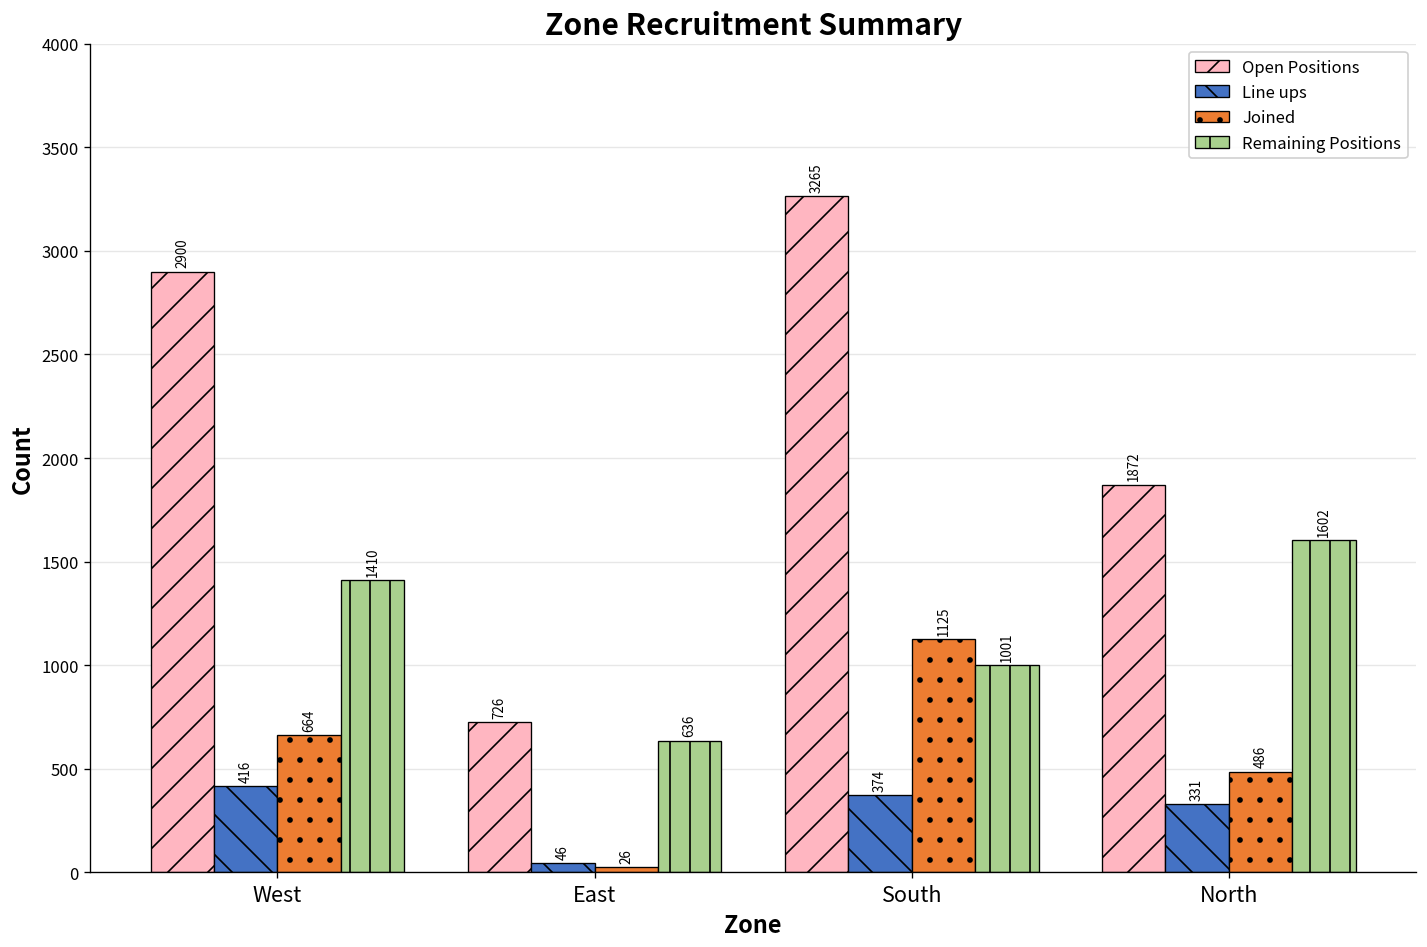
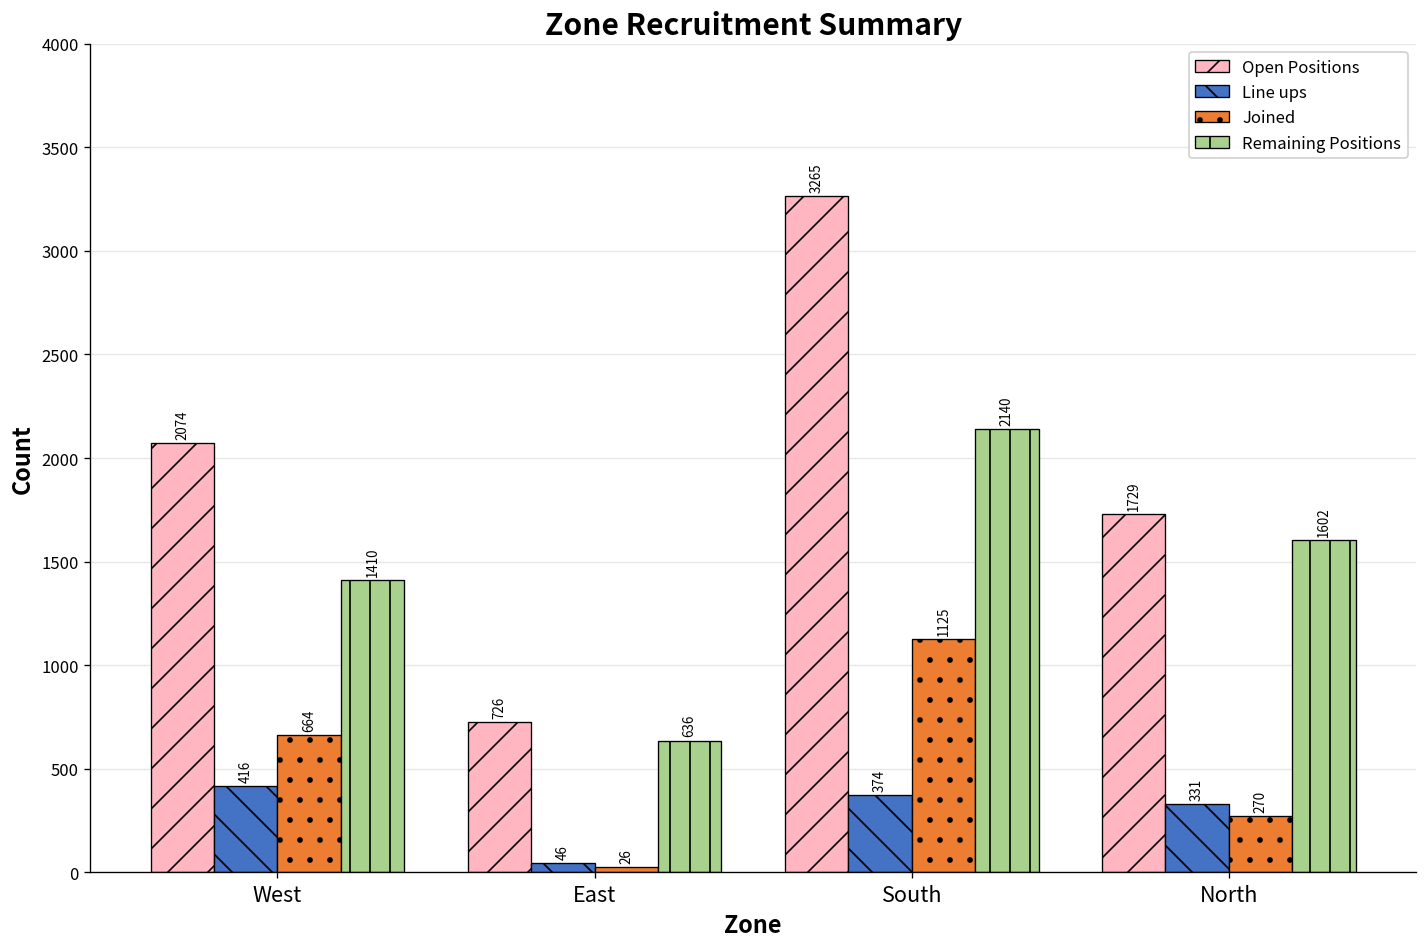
Open Positions, West: 2900 -> 2074
Remaining Positions, South: 1001 -> 2140
Open Positions, North: 1872 -> 1729
Joined, North: 486 -> 270
